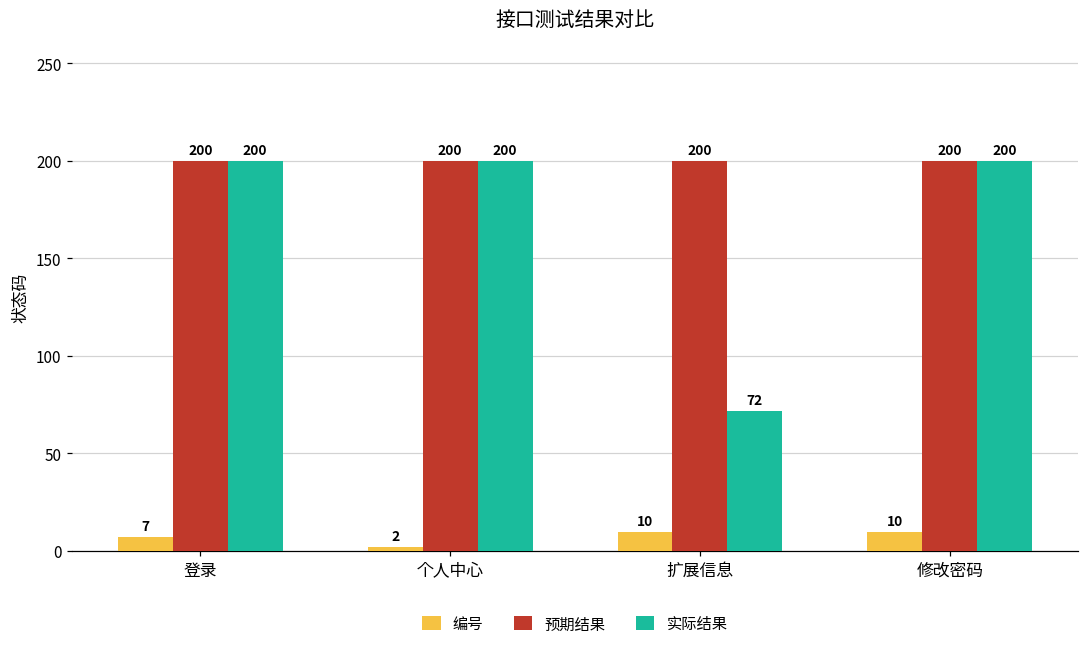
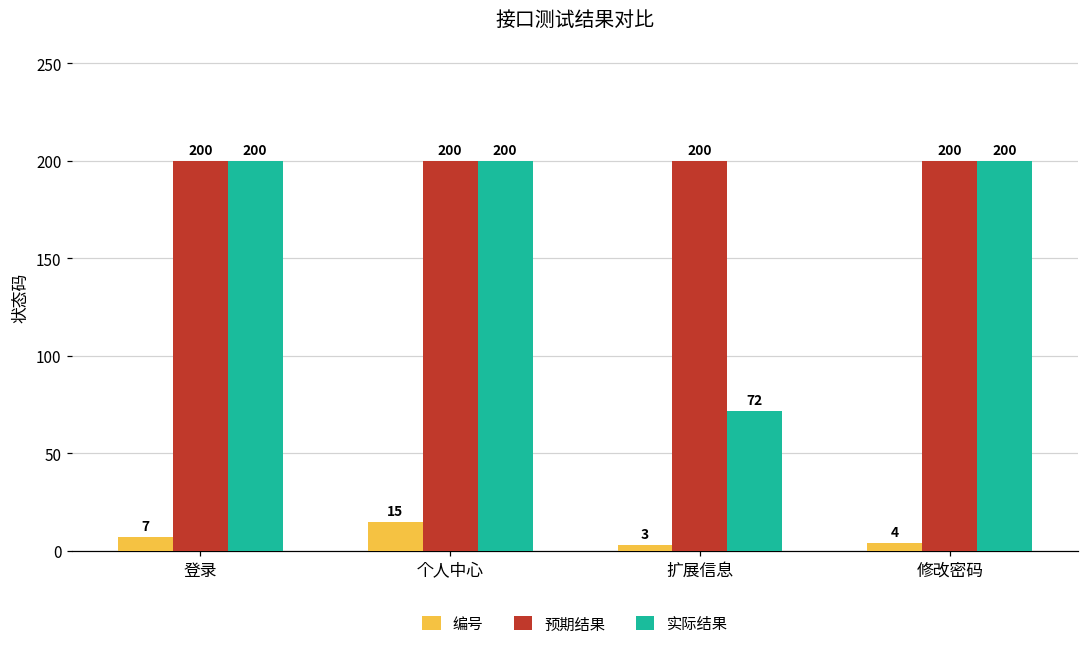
编号, 个人中心: 2 -> 15
编号, 扩展信息: 10 -> 3
编号, 修改密码: 10 -> 4
